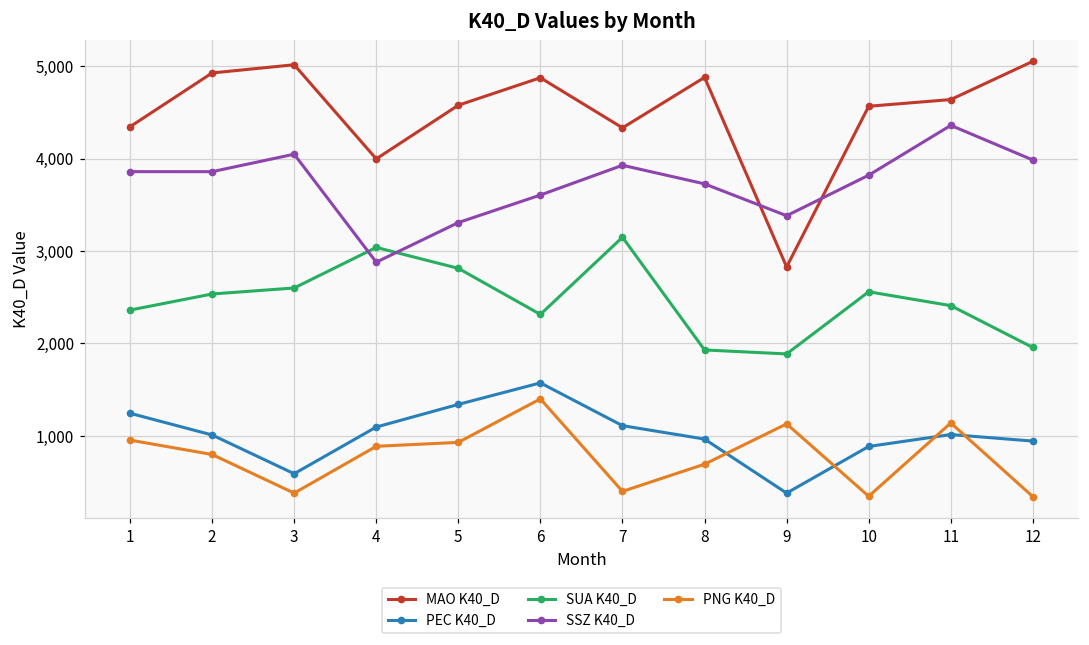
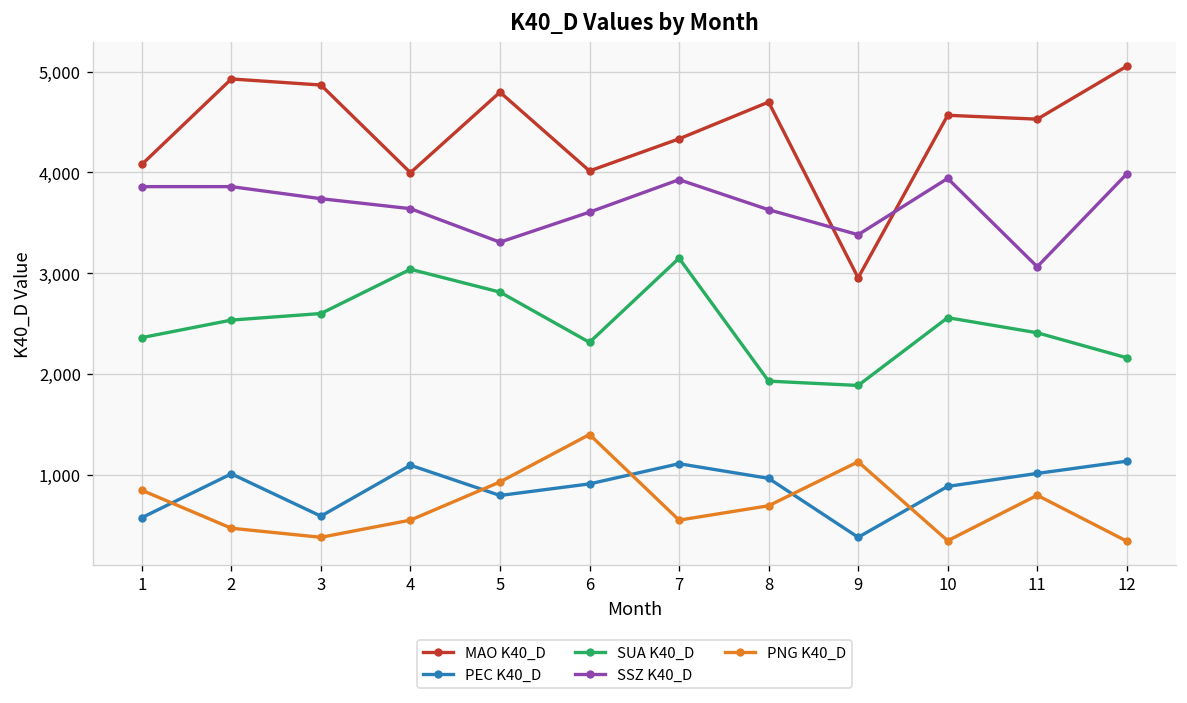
MAO K40_D, 1: 4,300 -> 4,100
PEC K40_D, 1: 1,200 -> 600
PNG K40_D, 1: 1,000 -> 800
PNG K40_D, 2: 800 -> 500
MAO K40_D, 3: 5,000 -> 4,900
SSZ K40_D, 3: 4,000 -> 3,700
SSZ K40_D, 4: 2,900 -> 3,600
PNG K40_D, 4: 900 -> 600
MAO K40_D, 5: 4,600 -> 4,800
PEC K40_D, 5: 1,300 -> 800
MAO K40_D, 6: 4,900 -> 4,000
PEC K40_D, 6: 1,600 -> 900
PNG K40_D, 7: 400 -> 600
MAO K40_D, 8: 4,900 -> 4,700
SSZ K40_D, 8: 3,700 -> 3,600
MAO K40_D, 9: 2,800 -> 3,000
SSZ K40_D, 10: 3,800 -> 3,900
MAO K40_D, 11: 4,600 -> 4,500
SSZ K40_D, 11: 4,400 -> 3,100
PNG K40_D, 11: 1,100 -> 800
PEC K40_D, 12: 900 -> 1,100
SUA K40_D, 12: 2,000 -> 2,200
